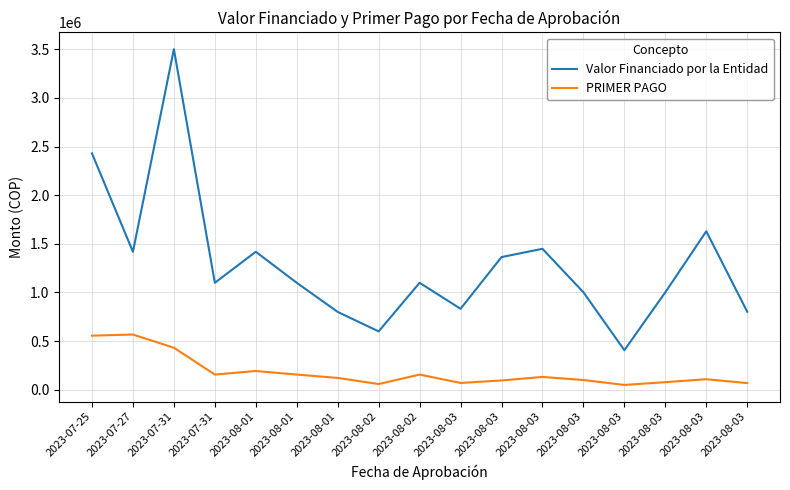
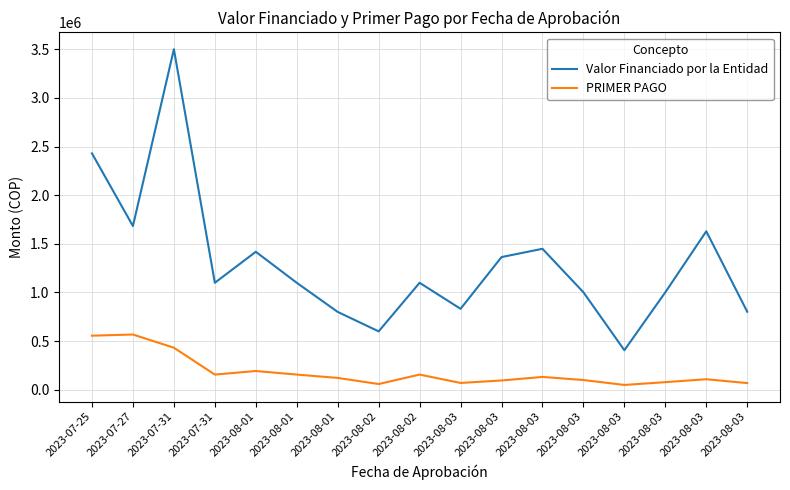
Valor Financiado por la Entidad, 2023-07-27: 1400000 -> 1700000
